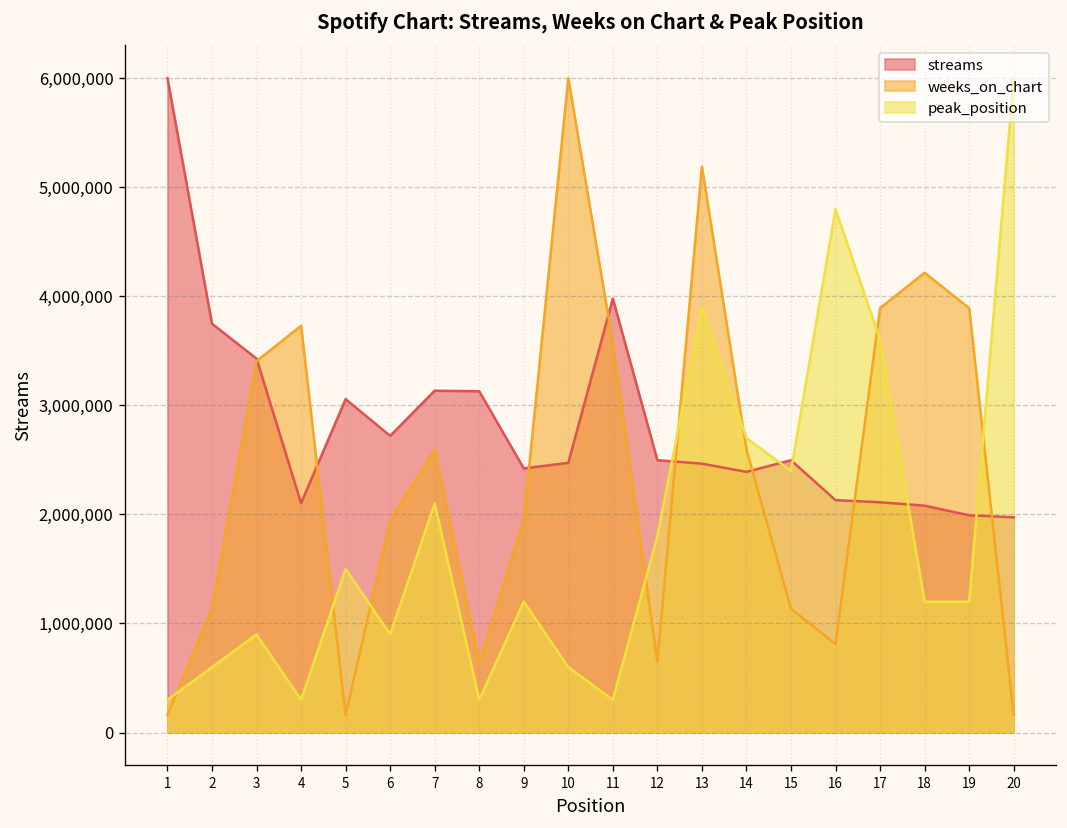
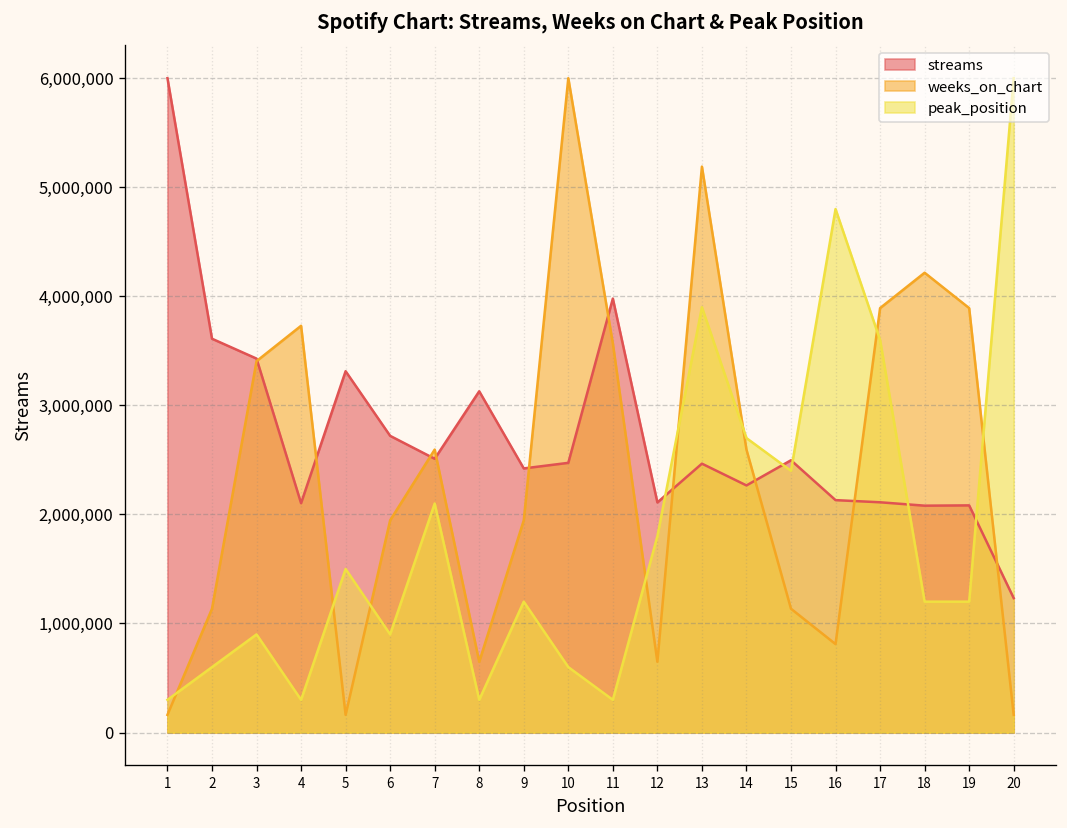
streams, 2: 3,700,000 -> 3,600,000
streams, 5: 3,100,000 -> 3,300,000
streams, 7: 3,100,000 -> 2,500,000
streams, 12: 2,500,000 -> 2,100,000
streams, 14: 2,400,000 -> 2,300,000
streams, 19: 2,000,000 -> 2,100,000
streams, 20: 2,000,000 -> 1,200,000
